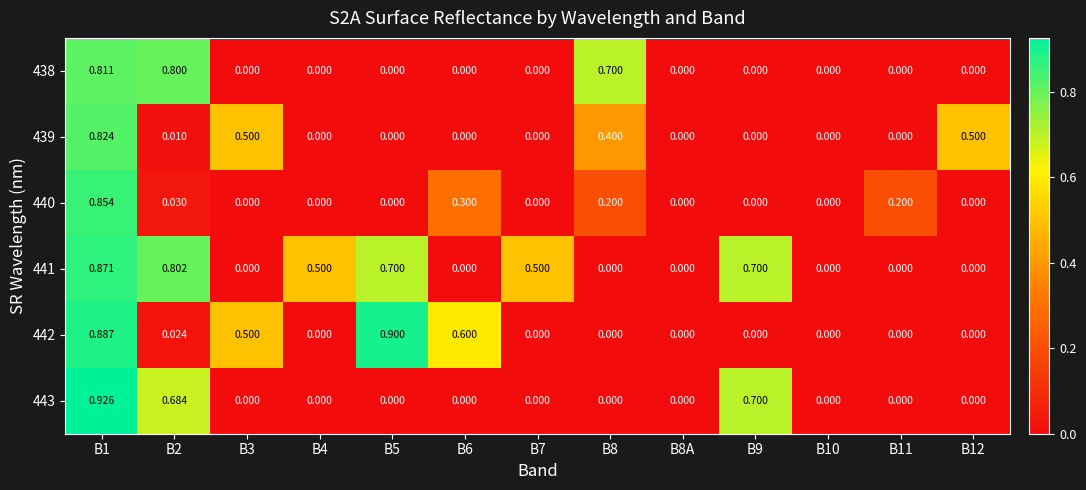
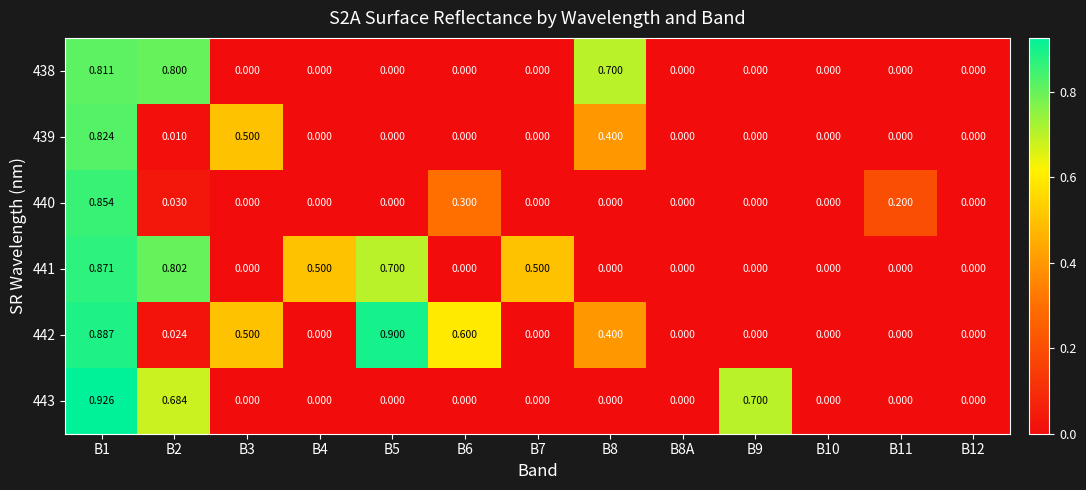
439, B12: 0.500 -> 0.000
440, B8: 0.200 -> 0.000
441, B9: 0.700 -> 0.000
442, B8: 0.000 -> 0.400
